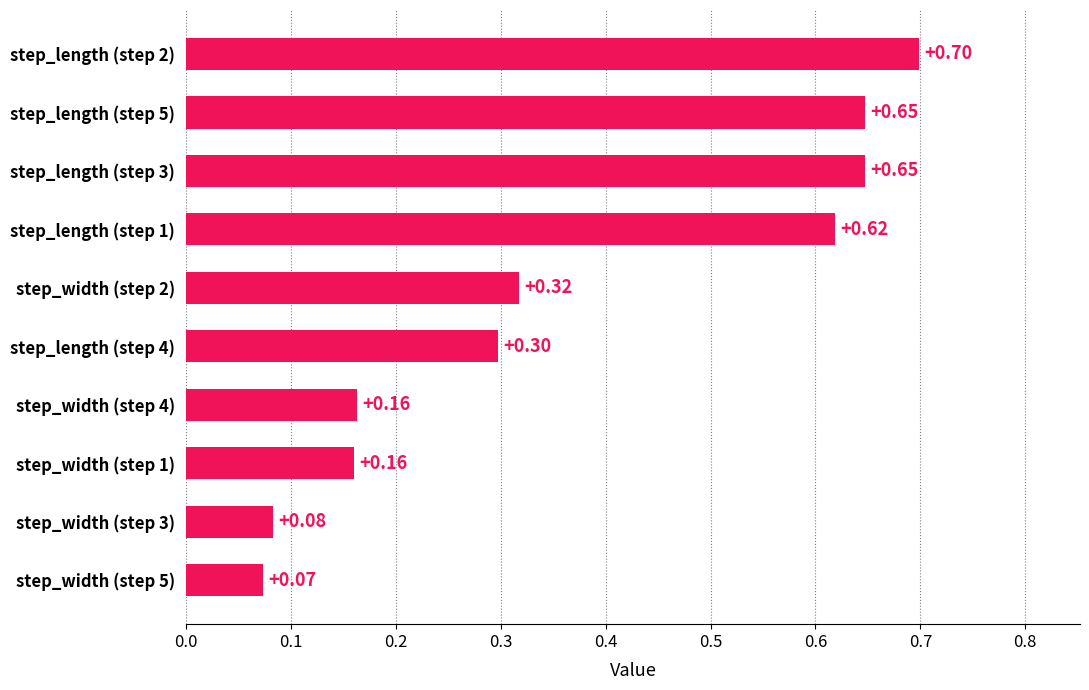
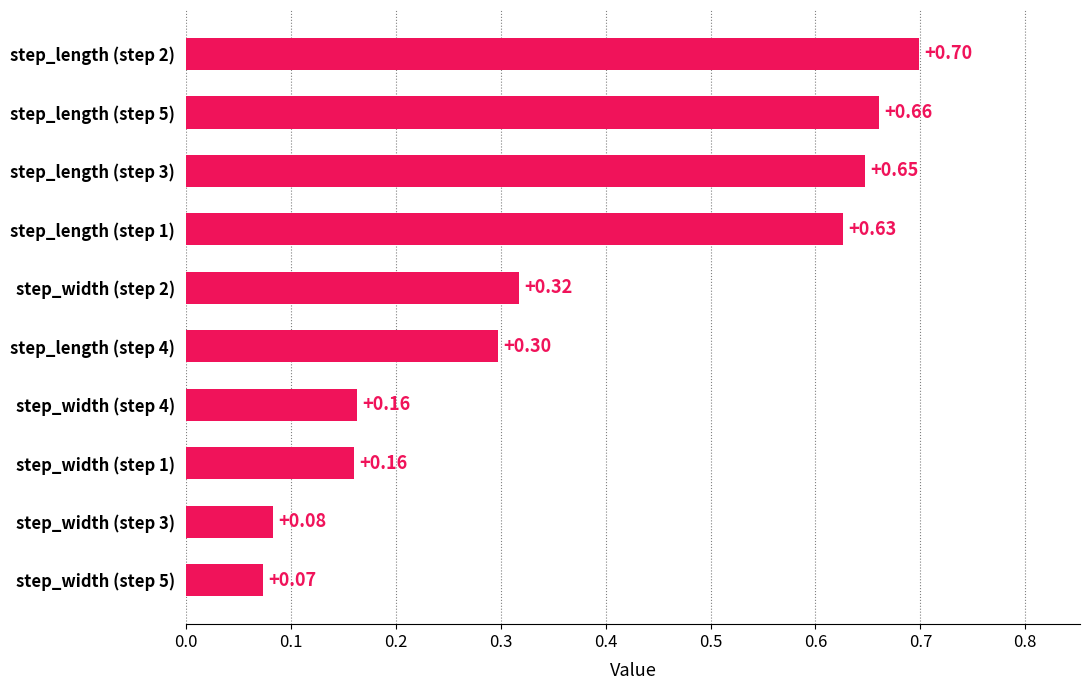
step_length (step 5): +0.65 -> +0.66
step_length (step 1): +0.62 -> +0.63
